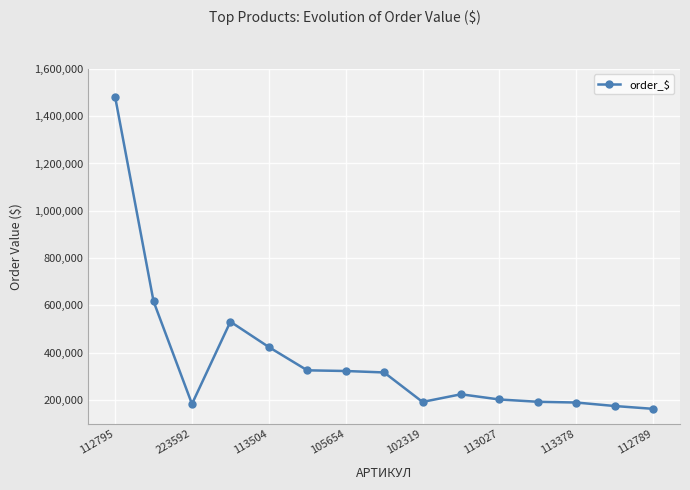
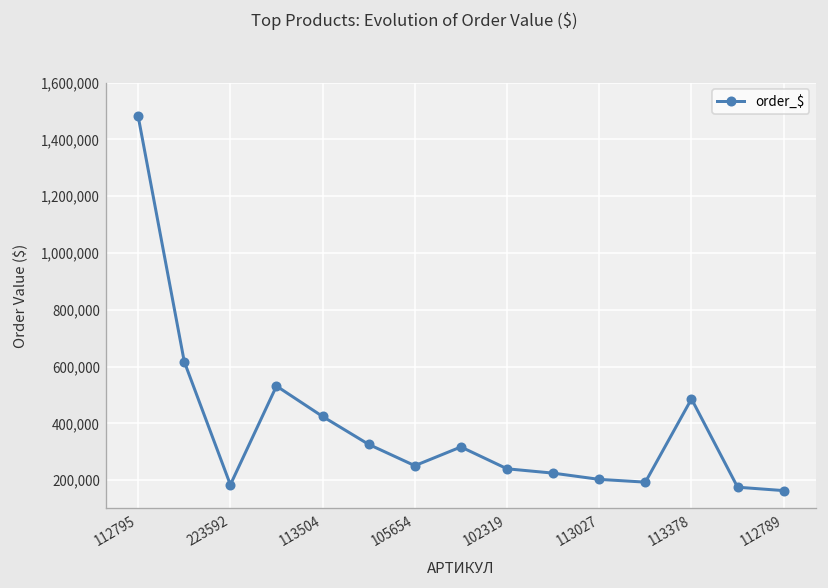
105654: 320,000 -> 250,000
102319: 190,000 -> 240,000
113378: 190,000 -> 490,000
